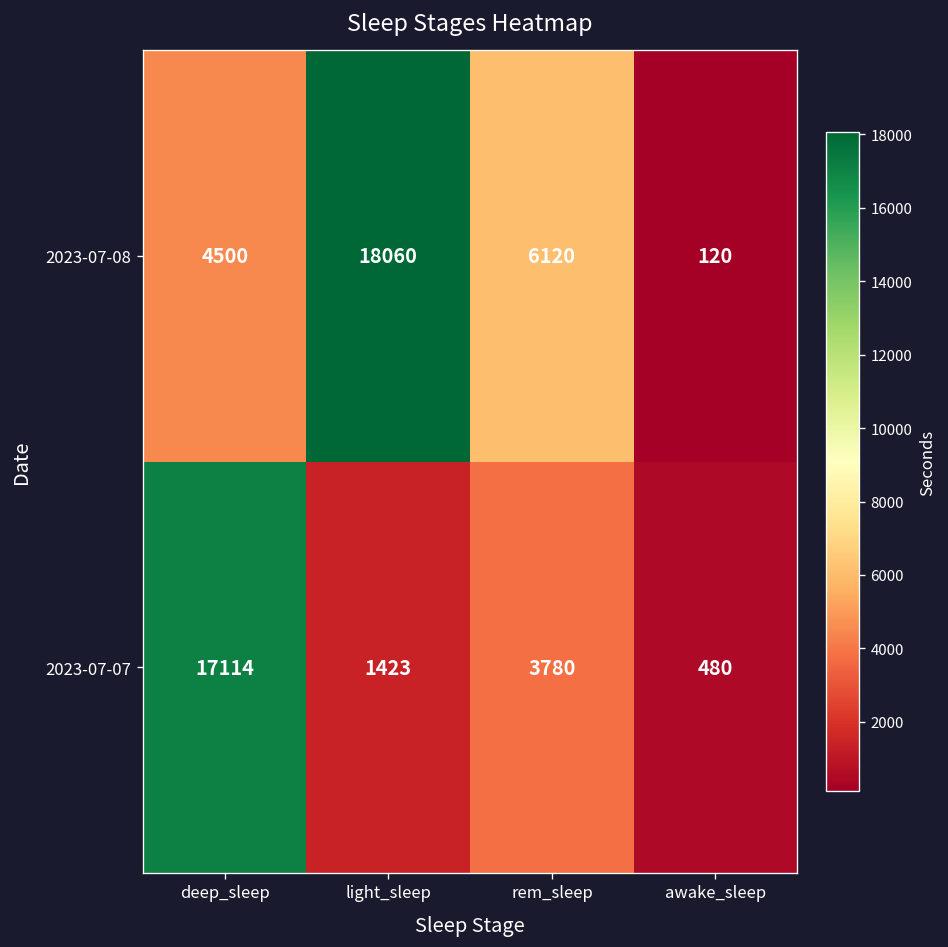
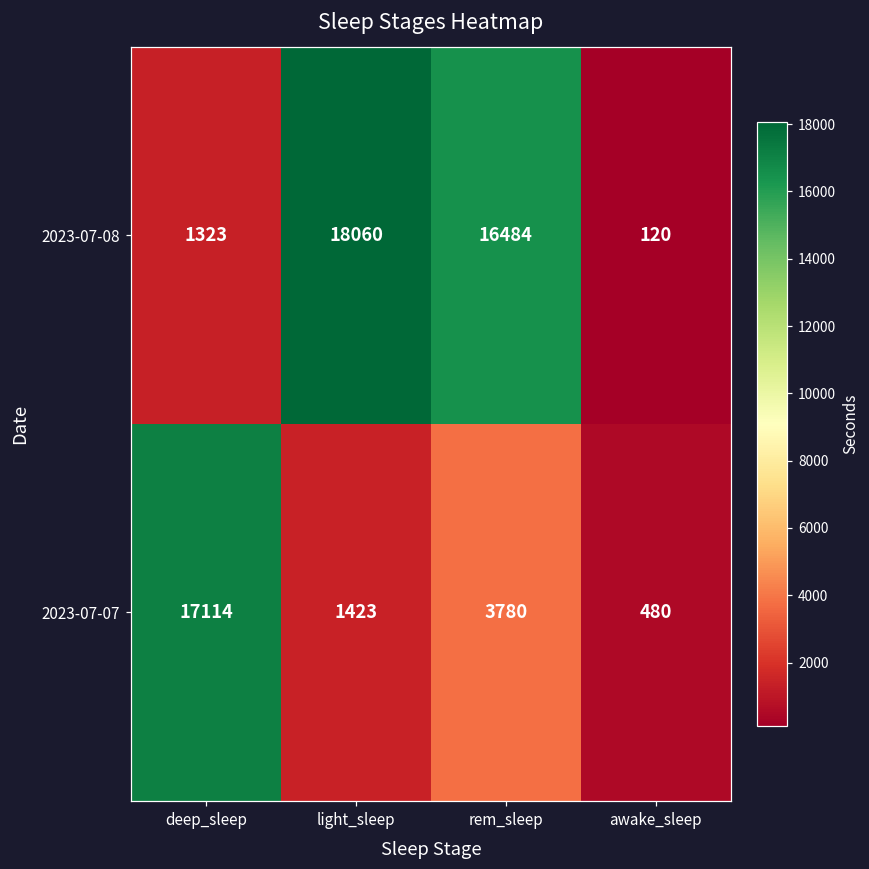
2023-07-08, deep_sleep: 4500 -> 1323
2023-07-08, rem_sleep: 6120 -> 16484
